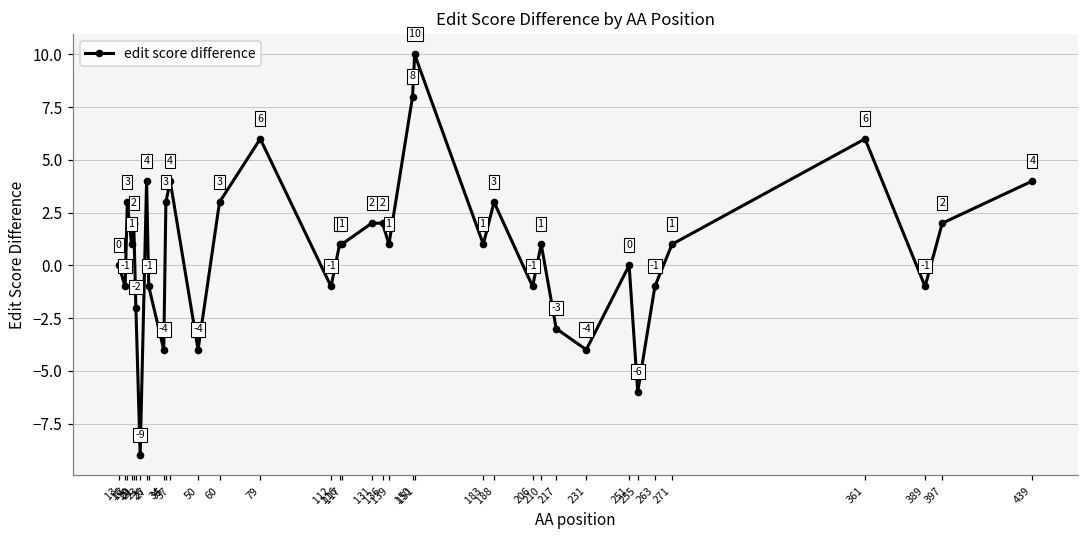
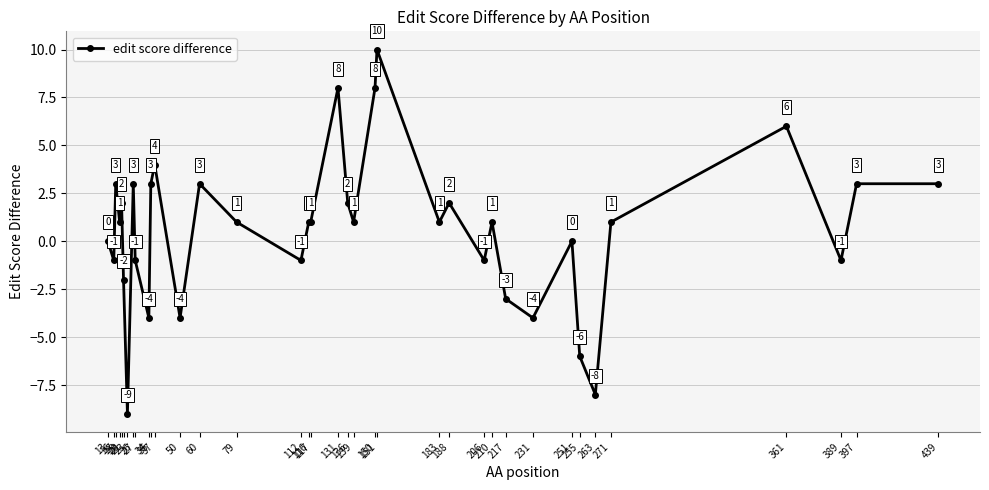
26: 4 -> 3
79: 6 -> 1
131: 2 -> 8
188: 3 -> 2
263: -1 -> -8
397: 2 -> 3
439: 4 -> 3
